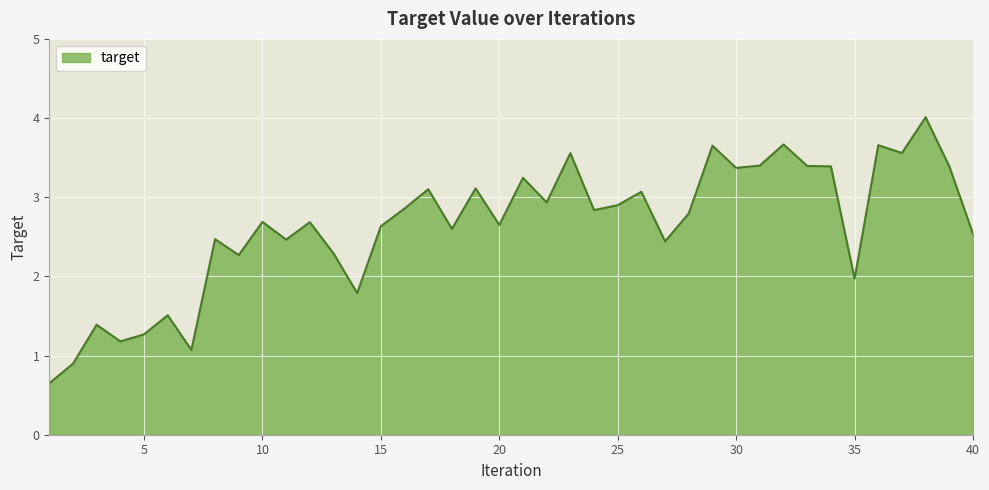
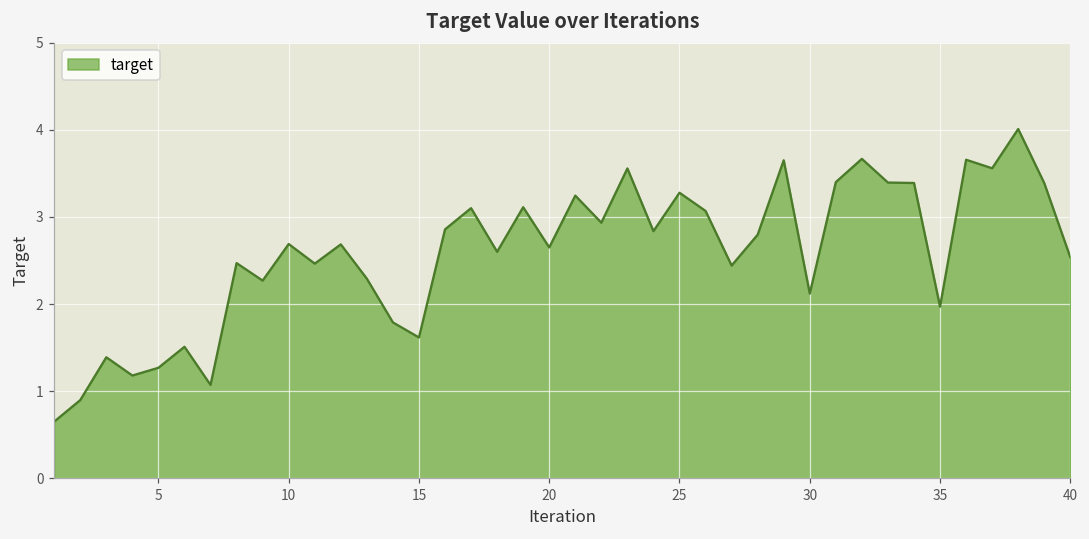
15: 2.6 -> 1.6
25: 2.9 -> 3.3
30: 3.4 -> 2.1
